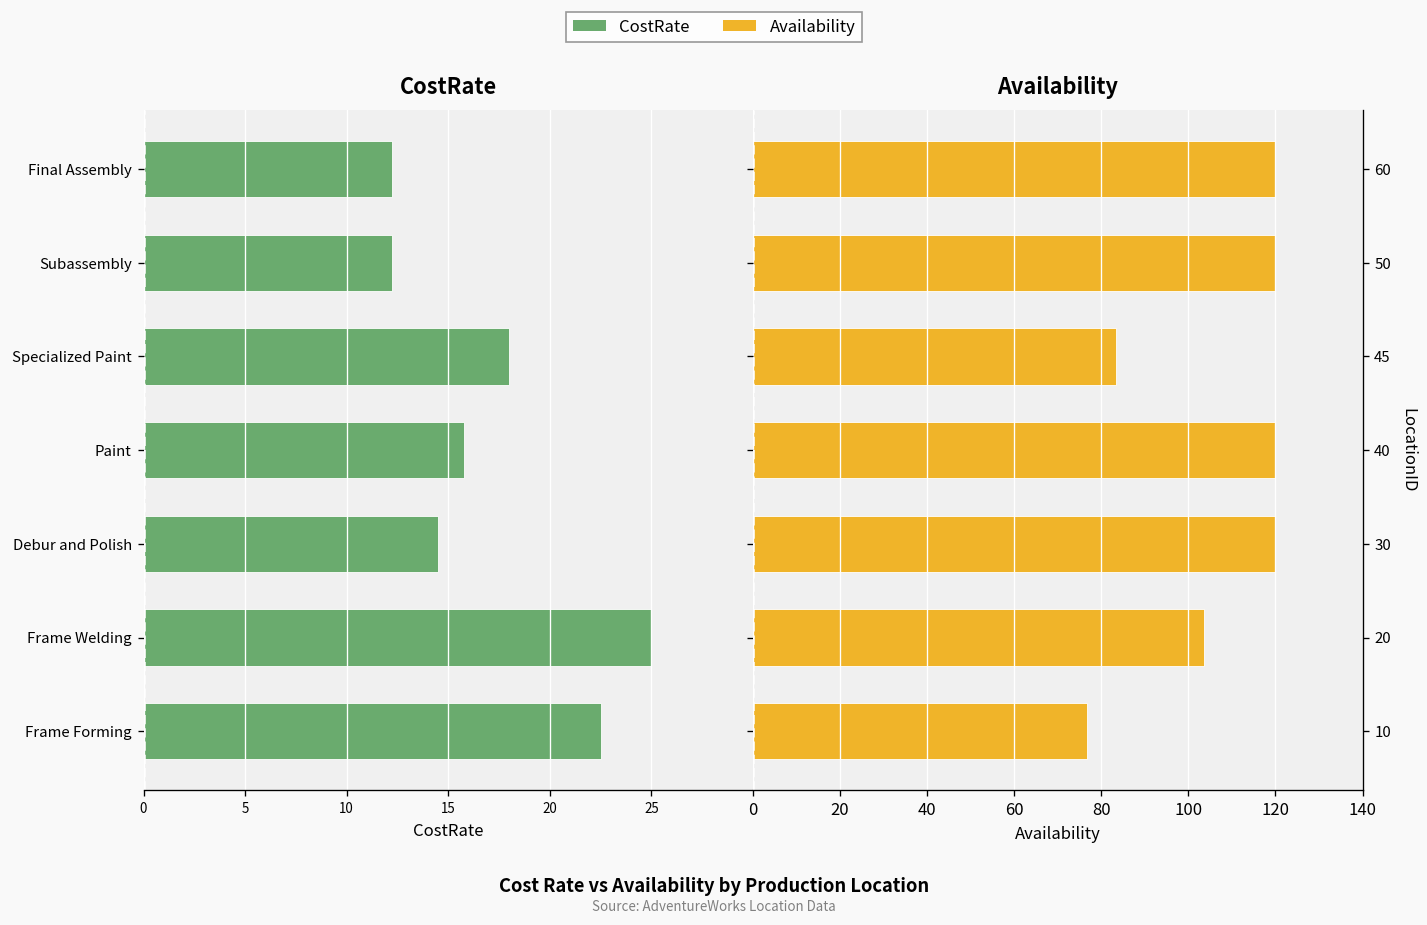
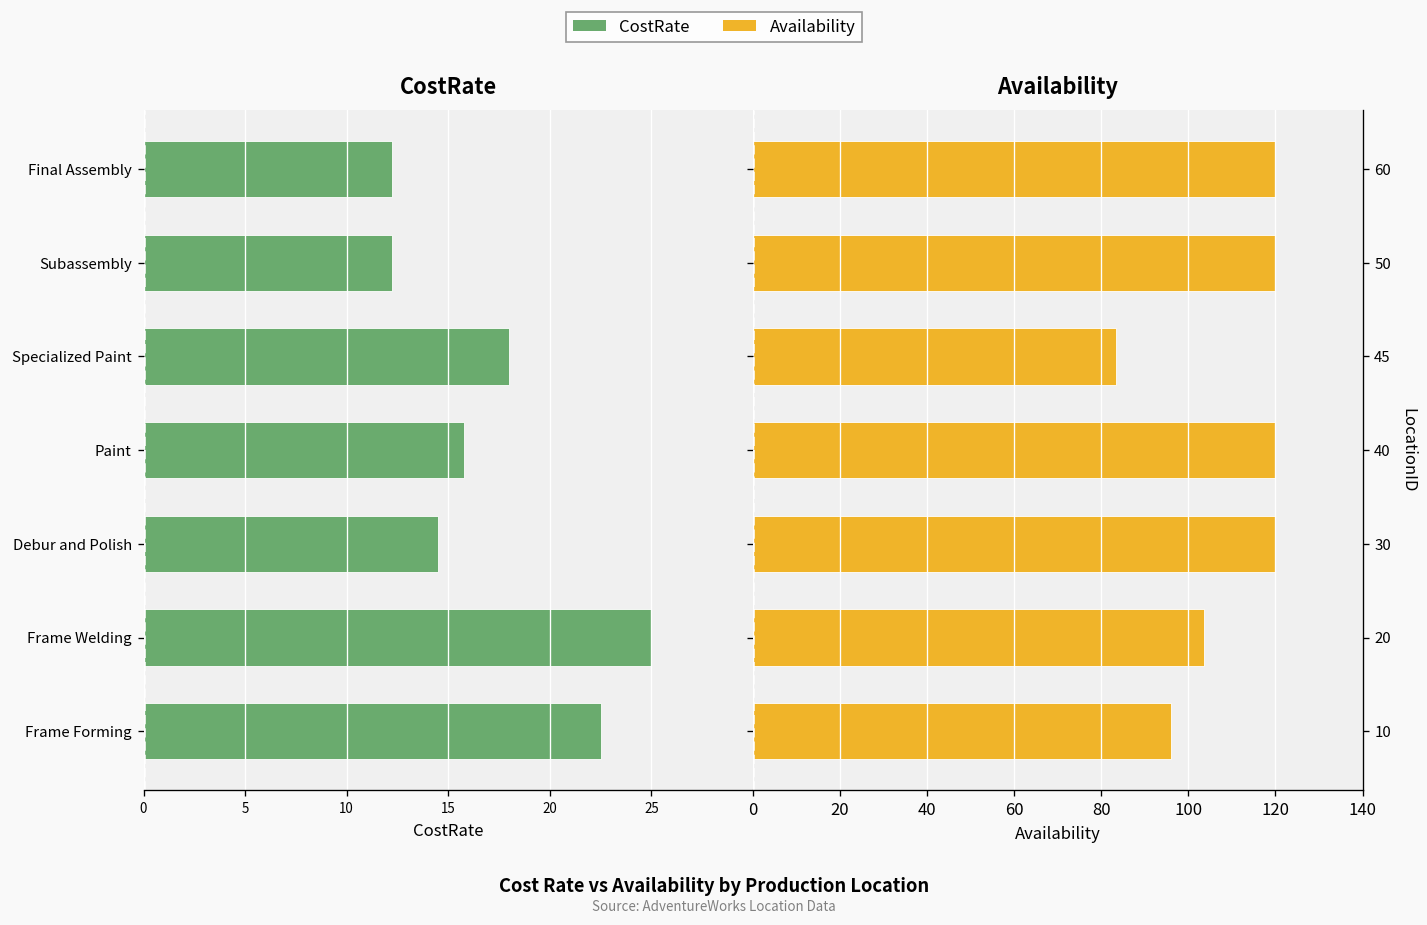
Availability, 10: 77 -> 96
